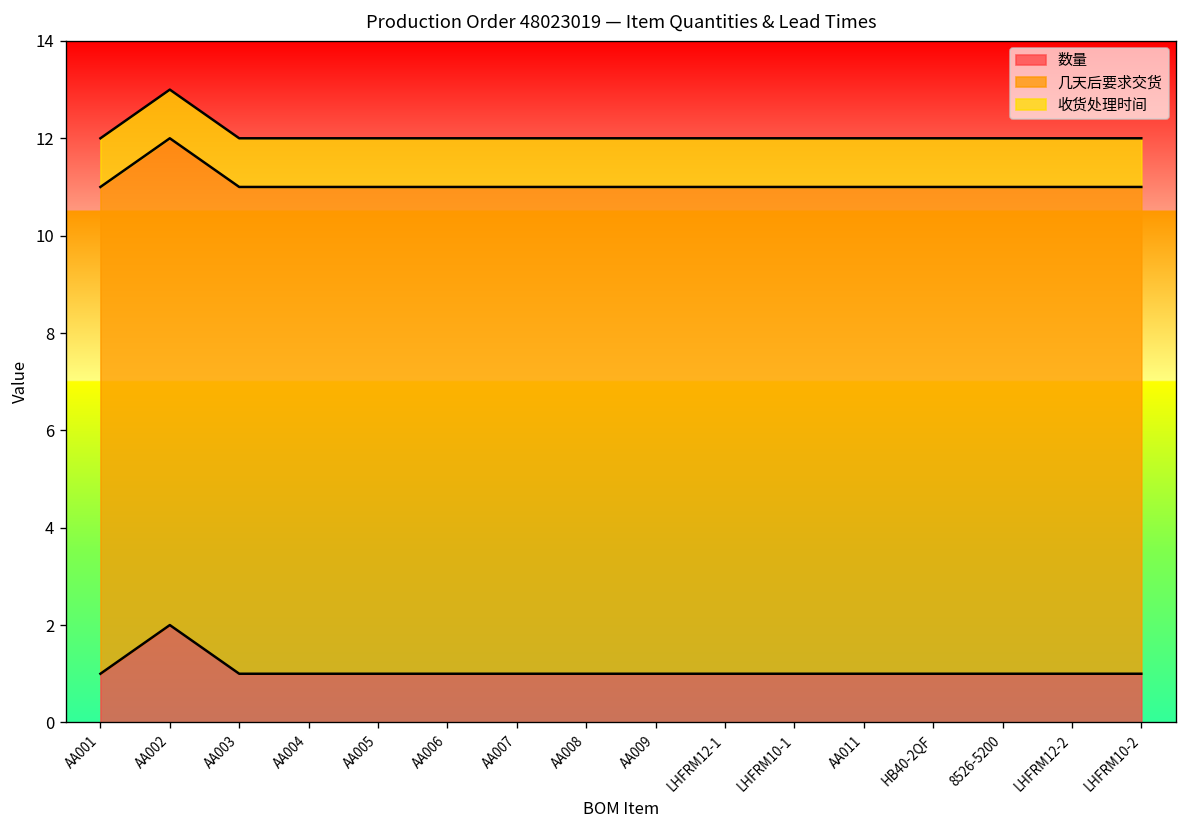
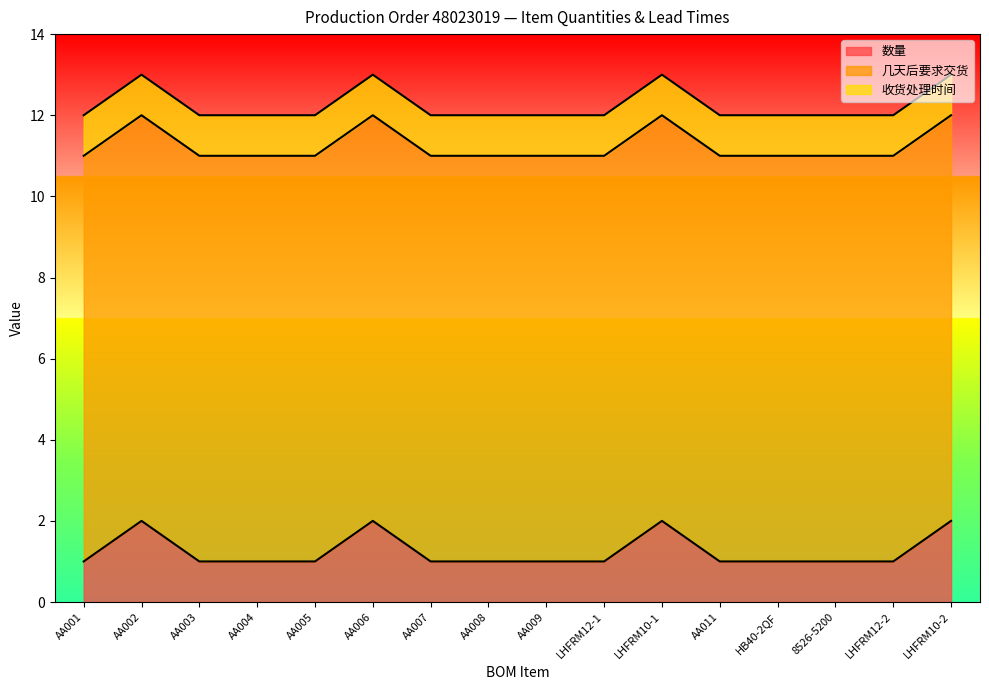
数量, AA006: 1 -> 2
数量, LHFRM10-1: 1 -> 2
数量, LHFRM10-2: 1 -> 2
